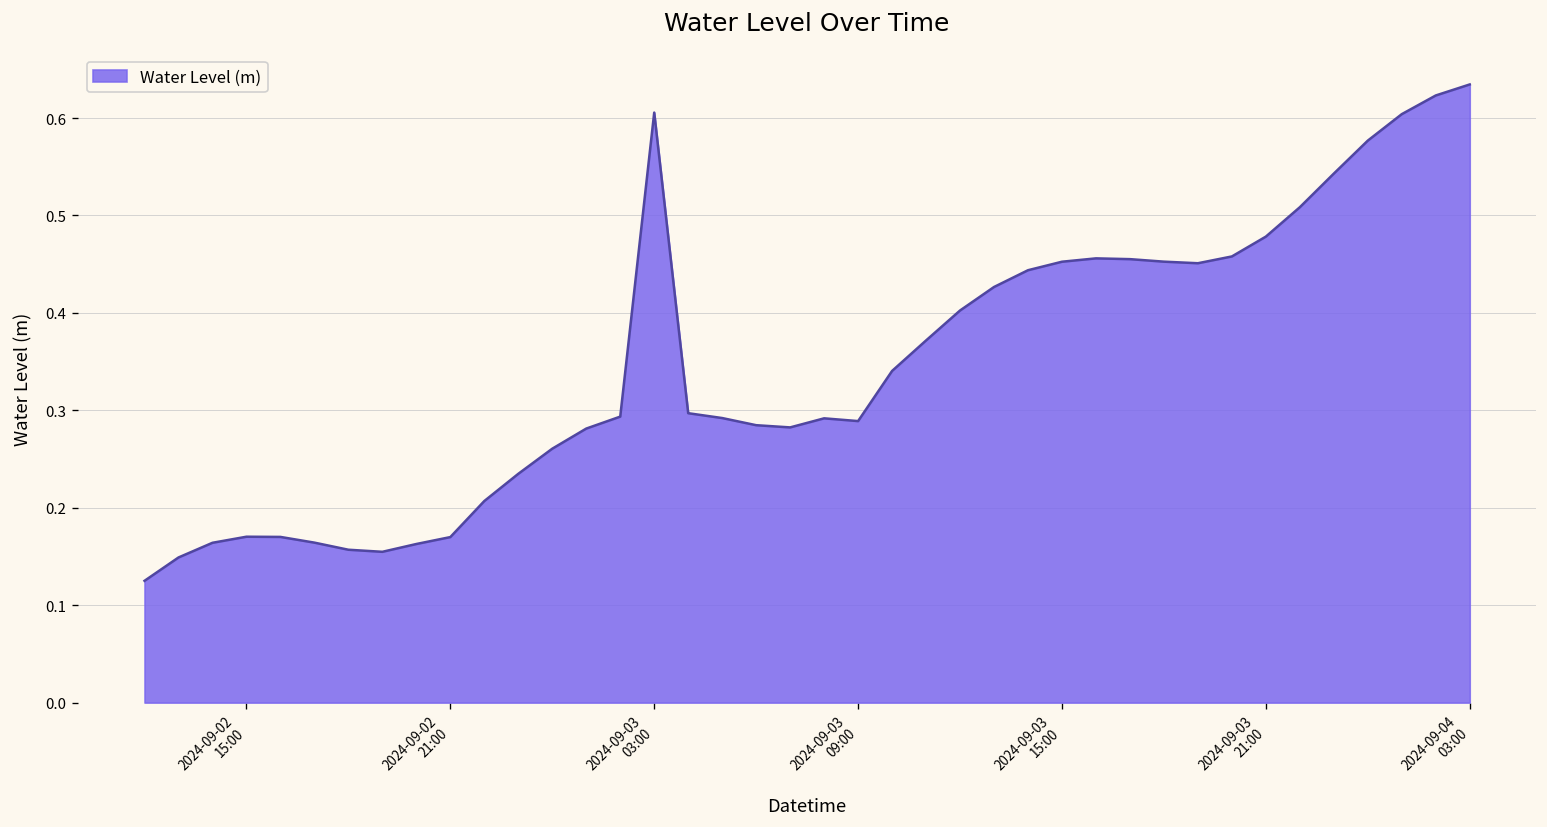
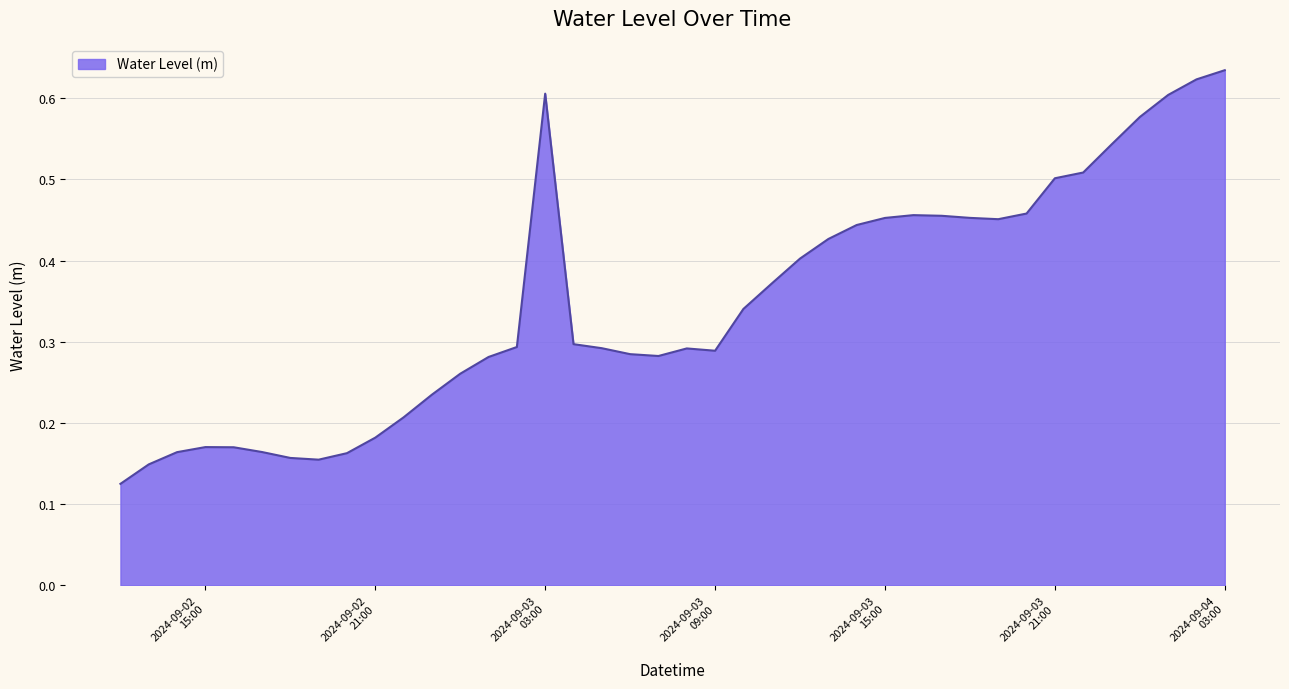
2024-09-02 21:00: 0.17 -> 0.18
2024-09-03 21:00: 0.48 -> 0.50
